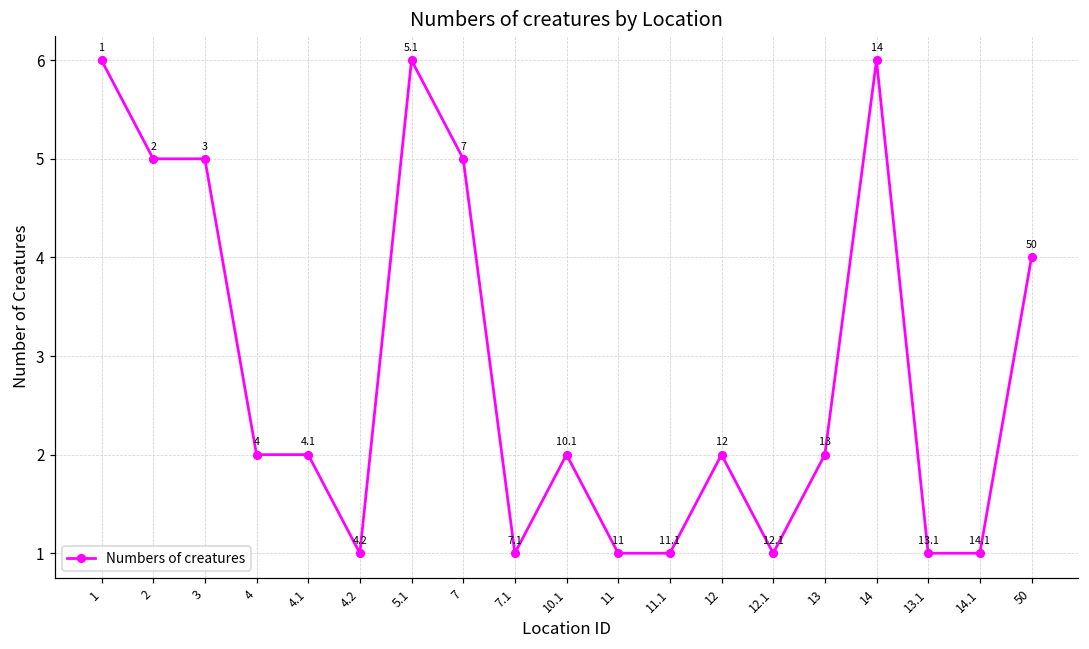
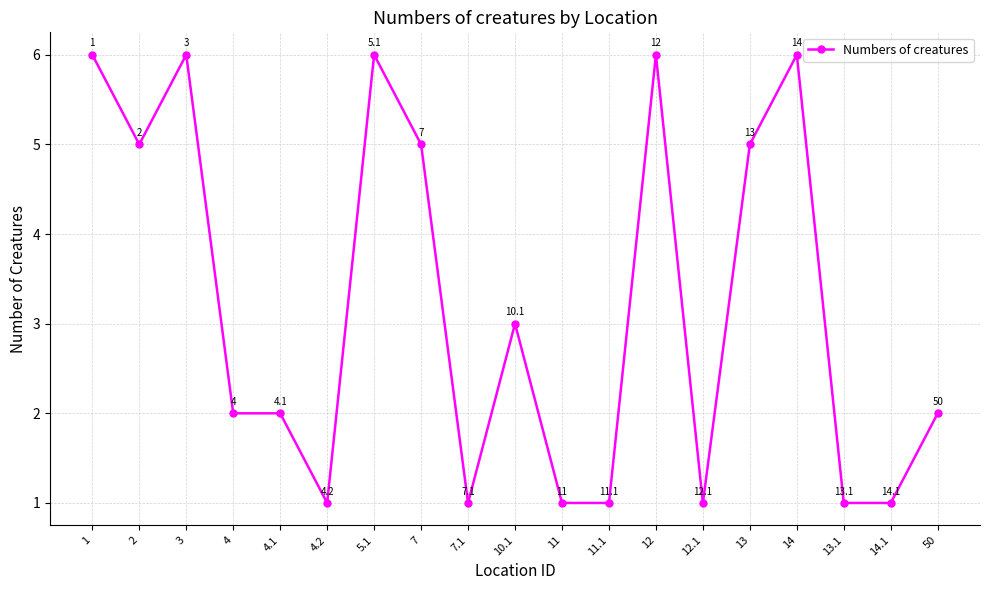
3: 5 -> 6
10.1: 2 -> 3
12: 2 -> 6
13: 2 -> 5
50: 4 -> 2
